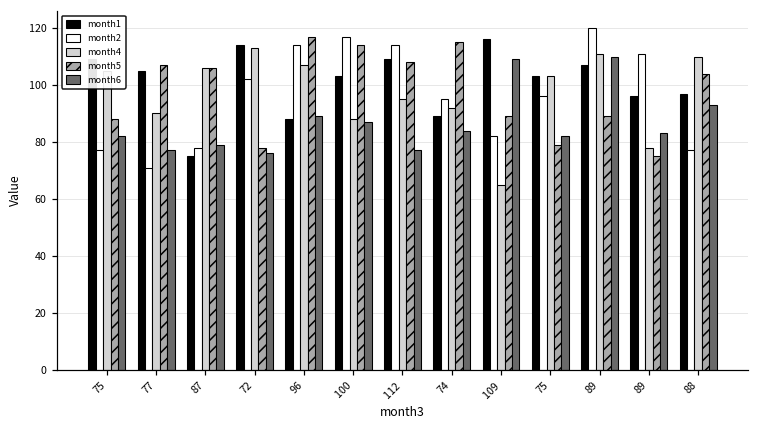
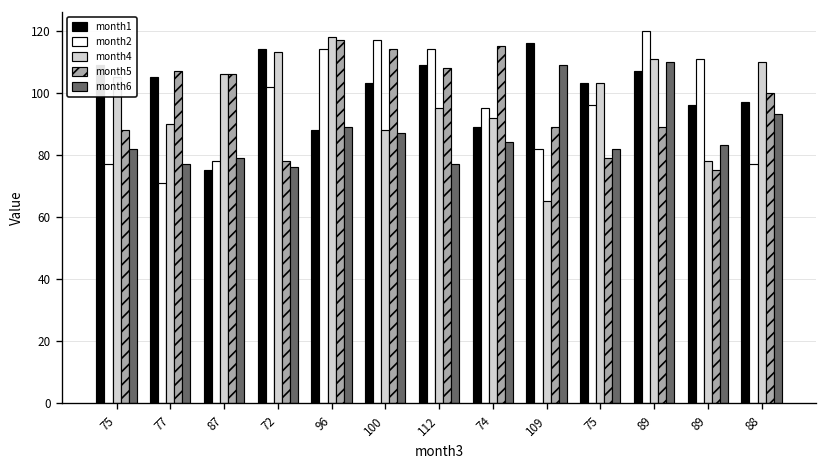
month4, 96: 107 -> 118
month5, 88: 104 -> 100
